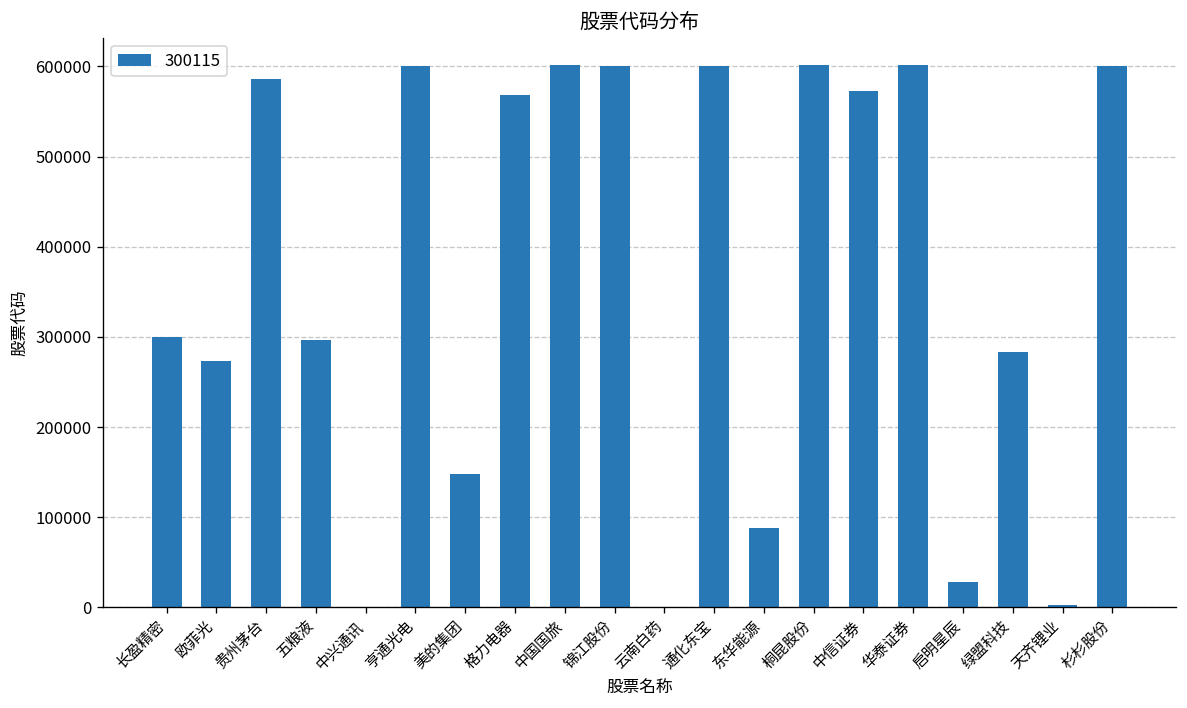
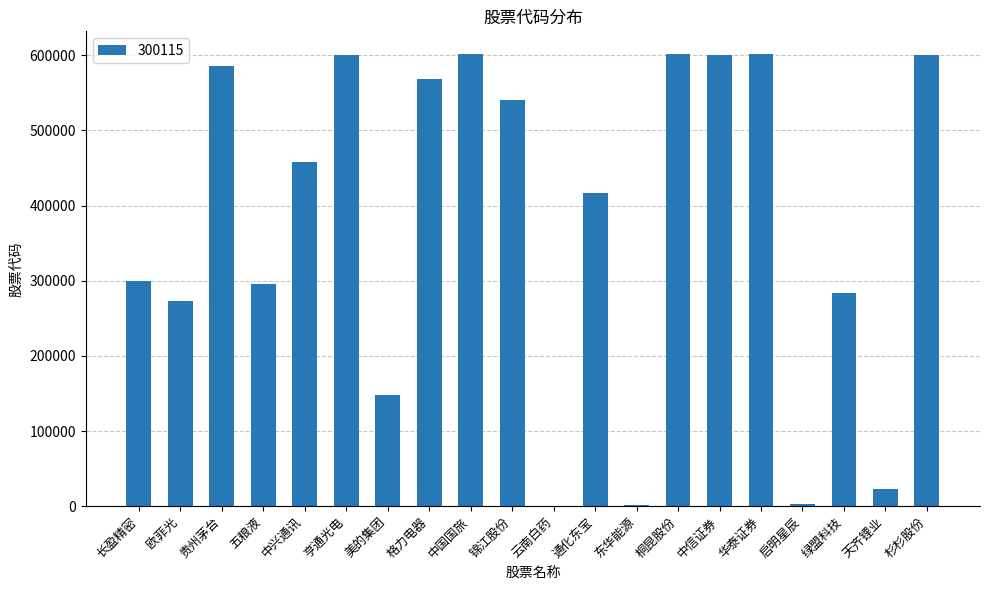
中兴通讯: 0 -> 460000
锦江股份: 600000 -> 540000
通化东宝: 600000 -> 420000
东华能源: 90000 -> 0
中信证券: 570000 -> 600000
启明星辰: 30000 -> 0
天齐锂业: 0 -> 20000
